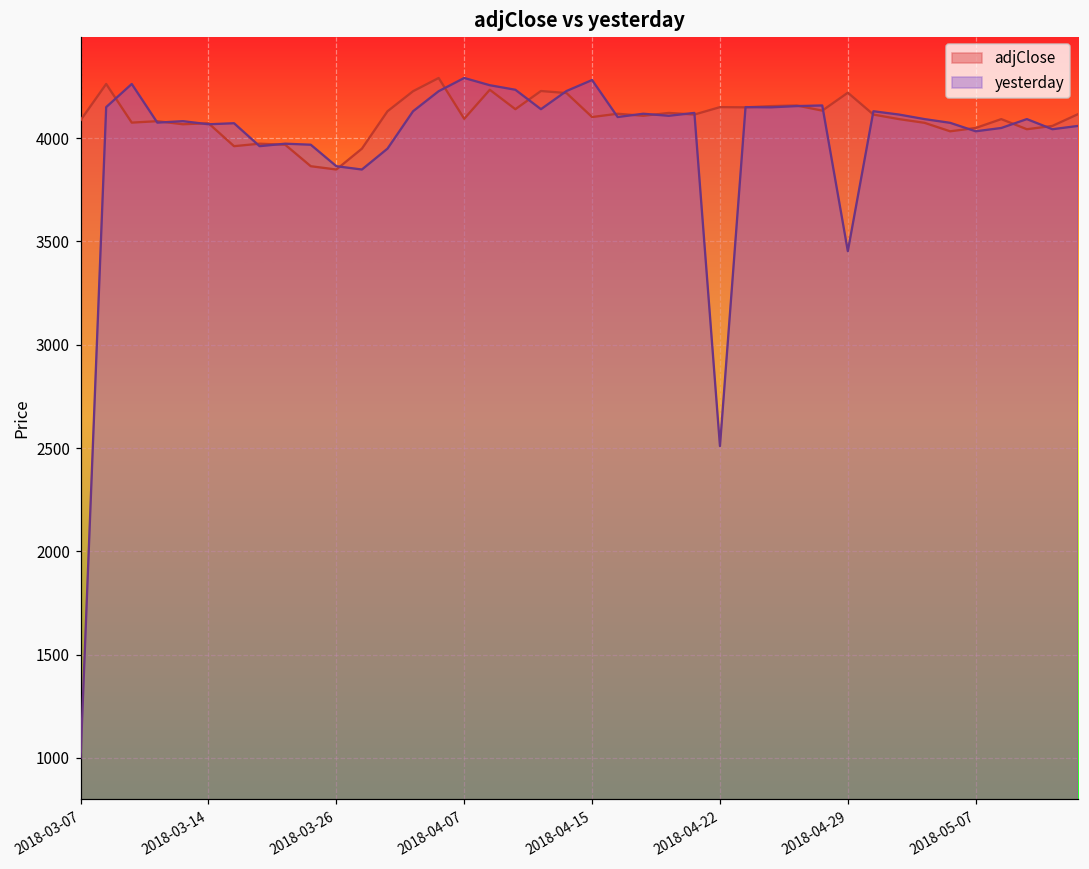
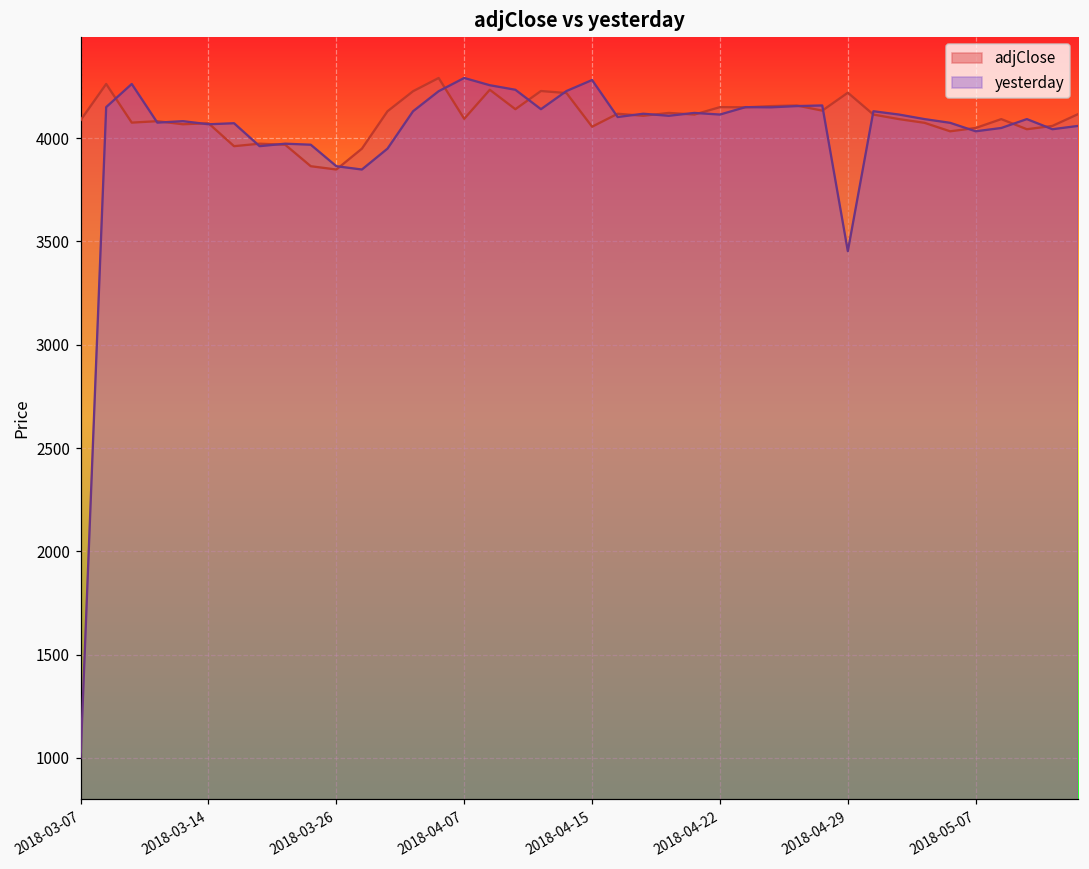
adjClose, 2018-04-15: 4100 -> 4060
yesterday, 2018-04-22: 2510 -> 4110
